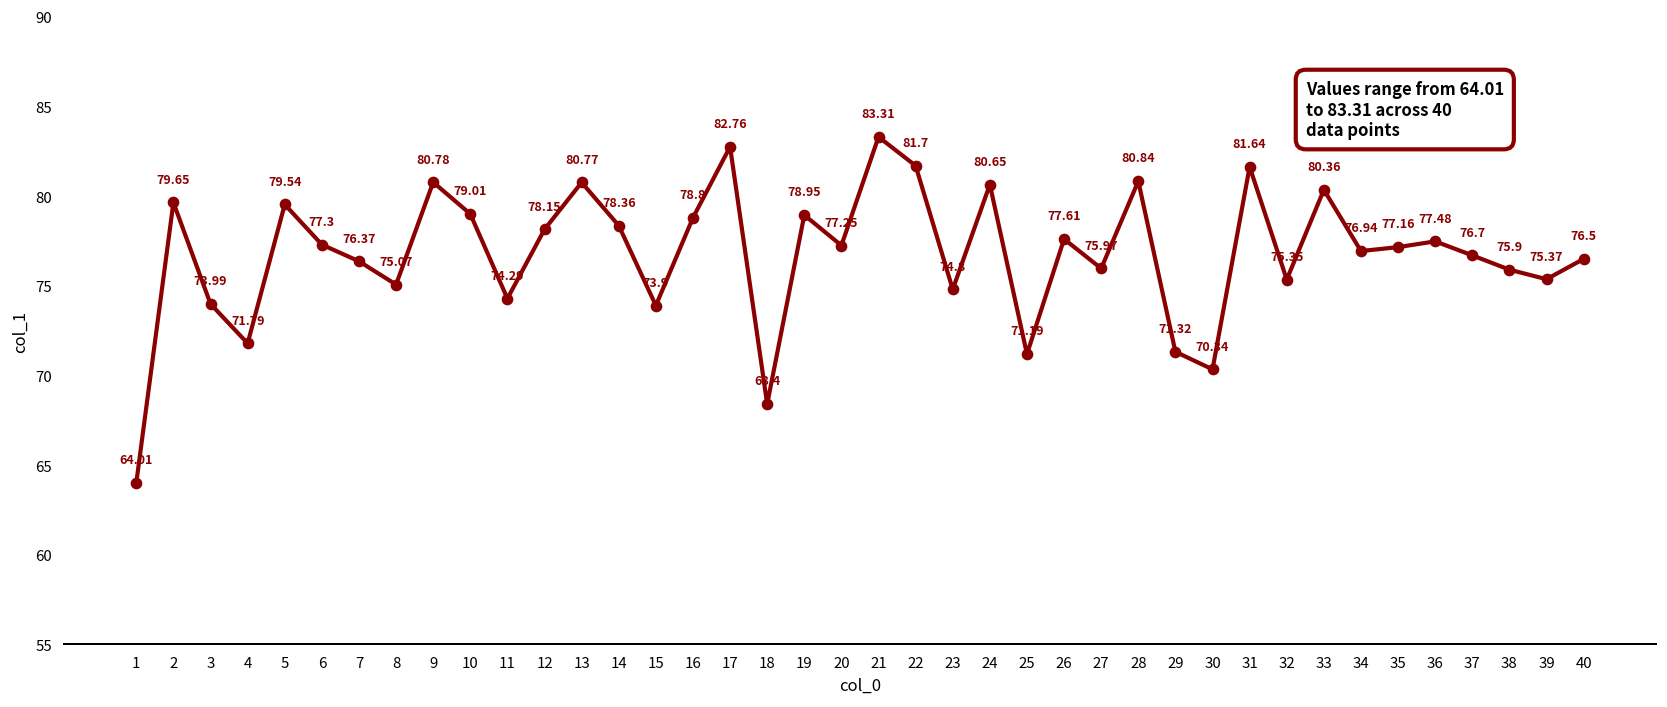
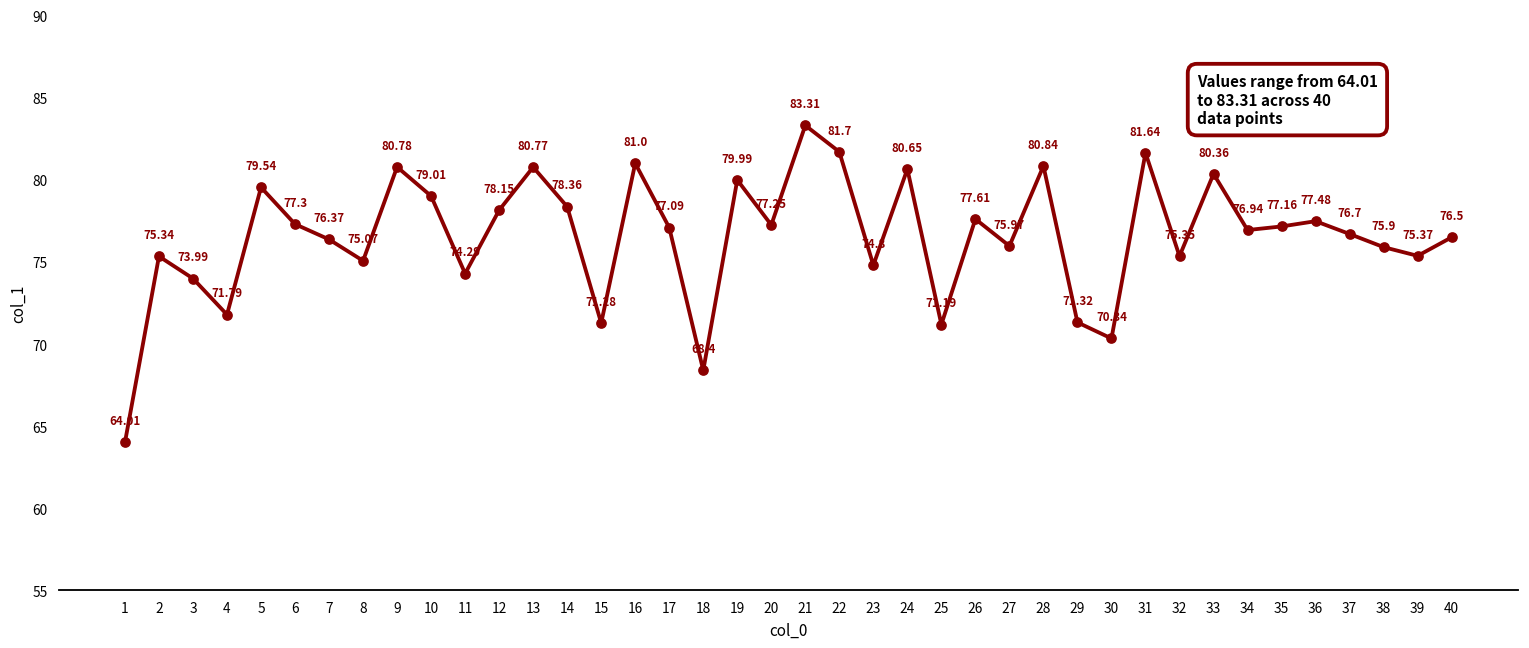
2: 79.65 -> 75.34
15: 73.9 -> 71.28
16: 78.8 -> 81.0
17: 82.76 -> 77.09
19: 78.95 -> 79.99
